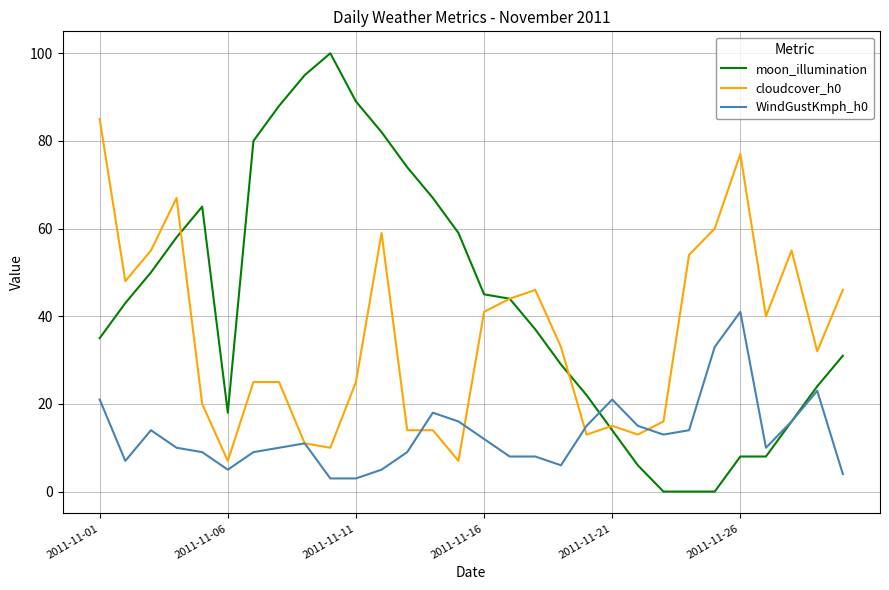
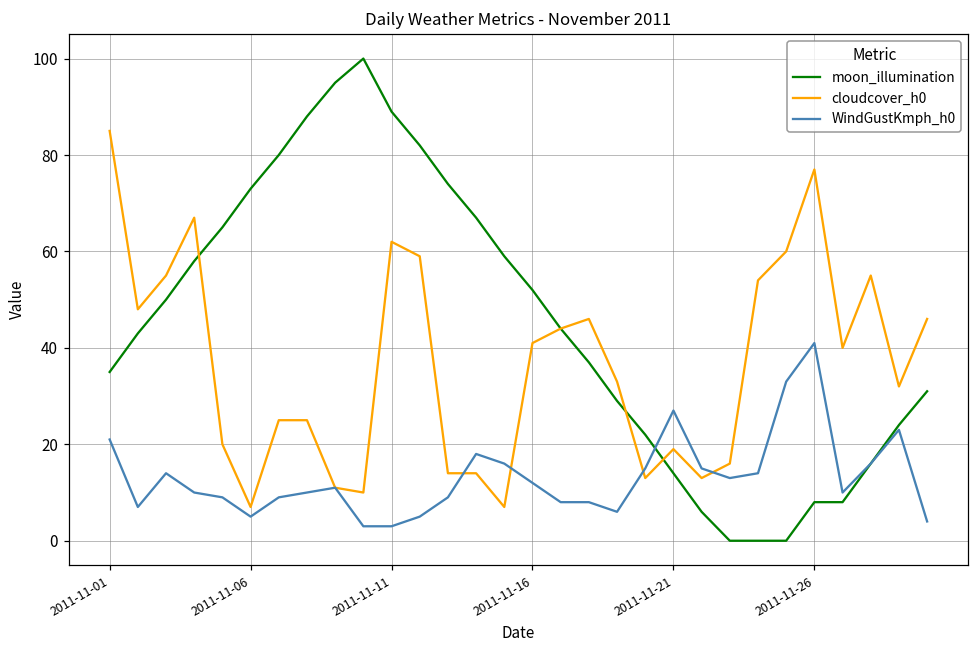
moon_illumination, 2011-11-06: 18 -> 73
cloudcover_h0, 2011-11-11: 25 -> 62
moon_illumination, 2011-11-16: 45 -> 52
cloudcover_h0, 2011-11-21: 15 -> 19
WindGustKmph_h0, 2011-11-21: 21 -> 27
